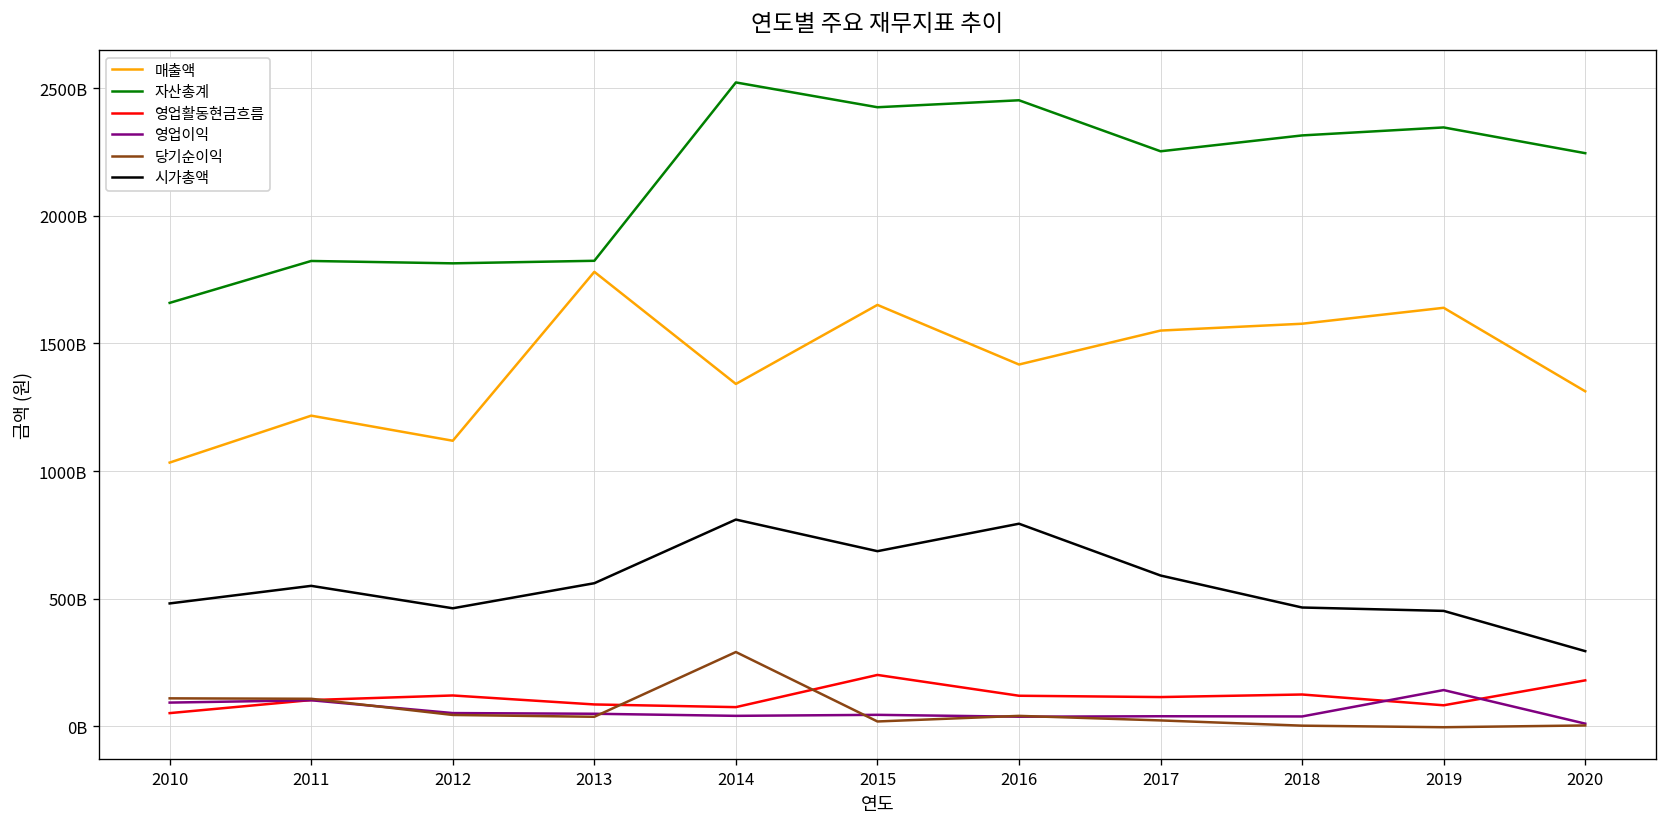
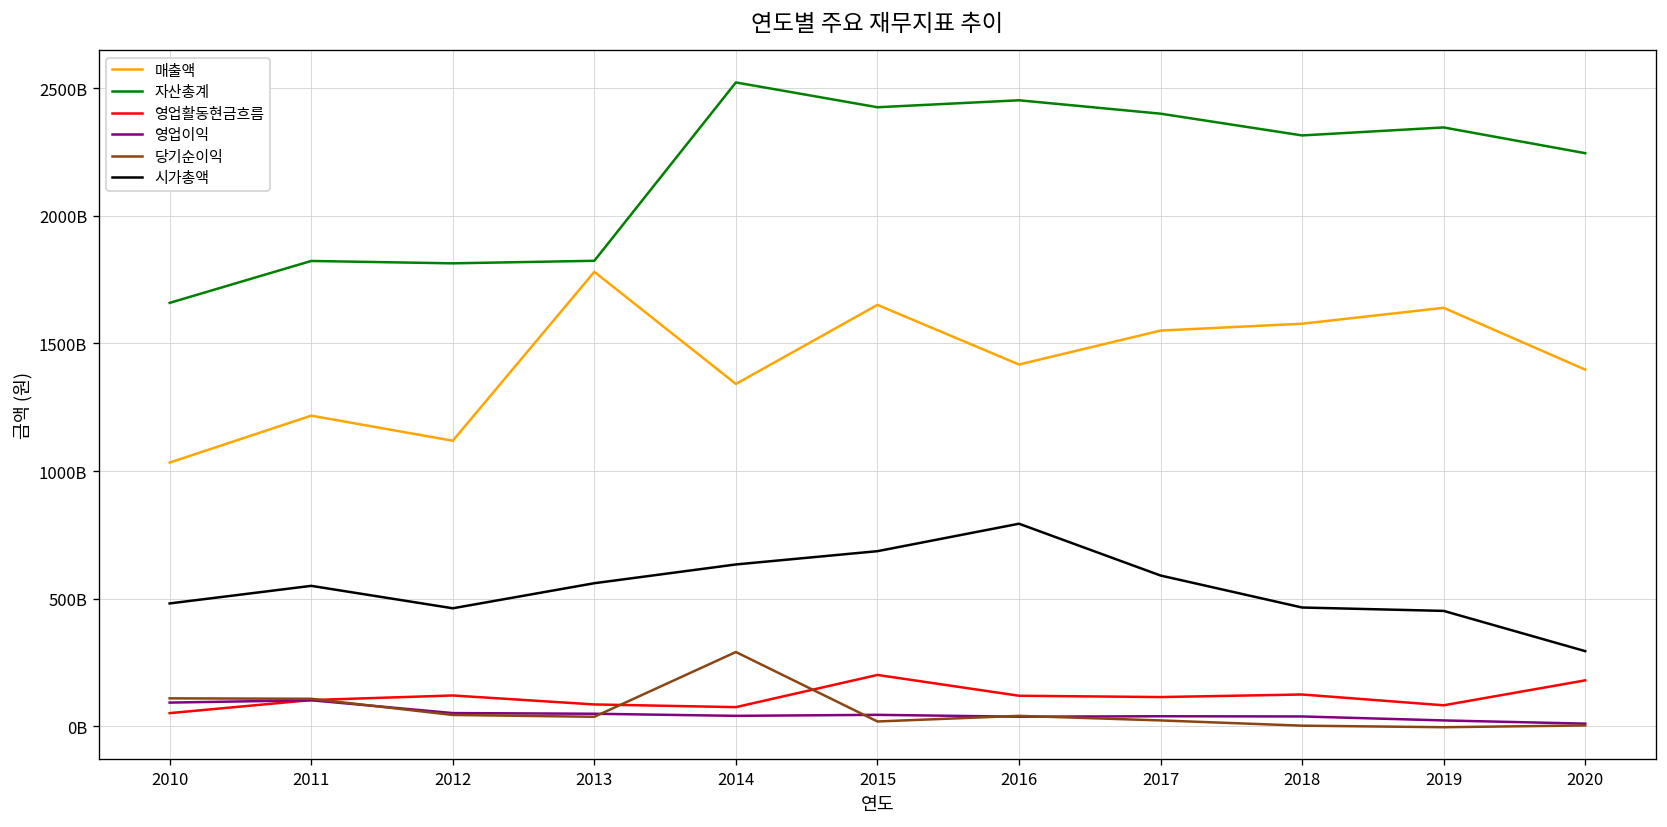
시가총액, 2014: 810000000000 -> 630000000000
자산총계, 2017: 2250000000000 -> 2400000000000
영업이익, 2019: 140000000000 -> 20000000000
매출액, 2020: 1310000000000 -> 1400000000000
